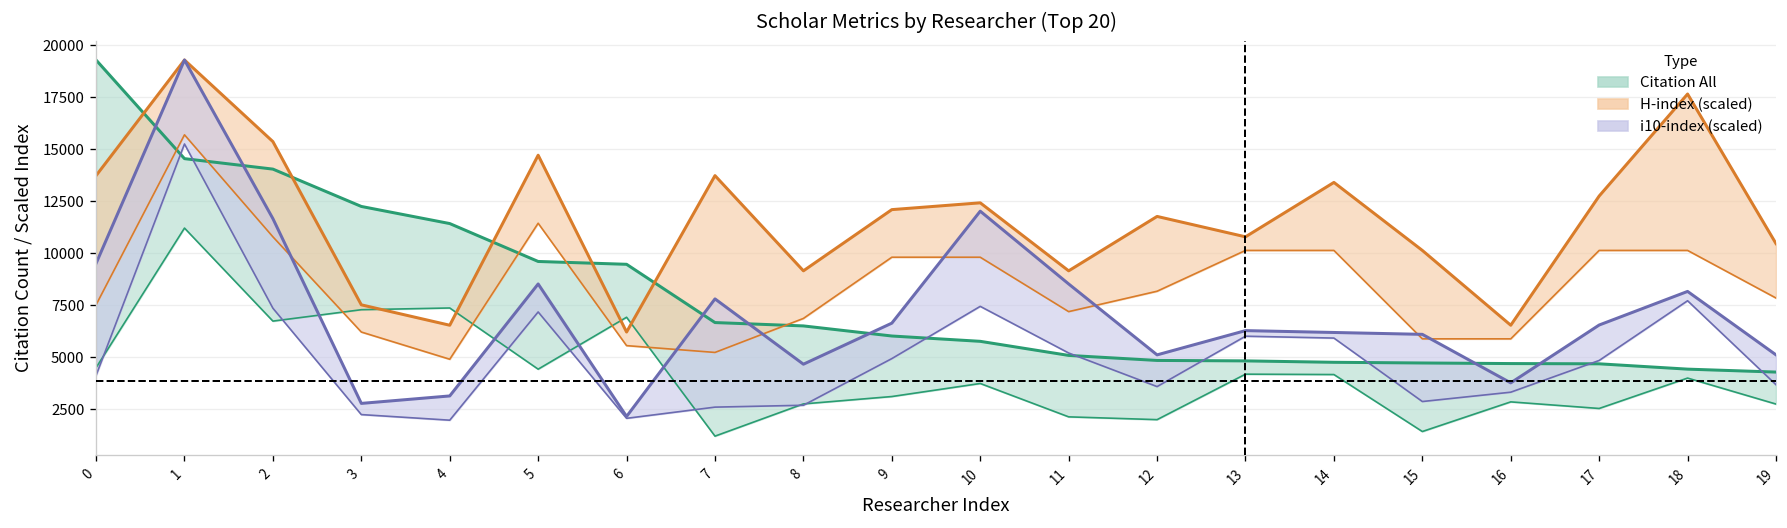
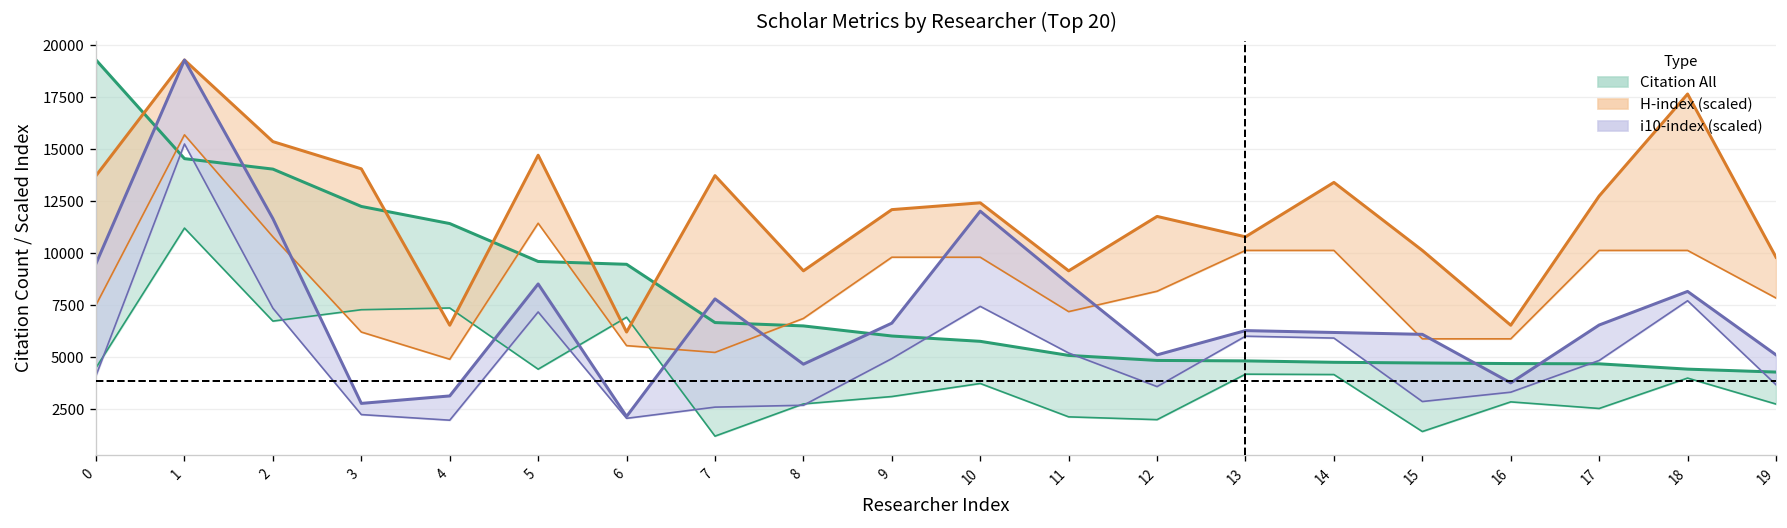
H-index (scaled), 3: 7500 -> 14100
H-index (scaled), 19: 10500 -> 9800
